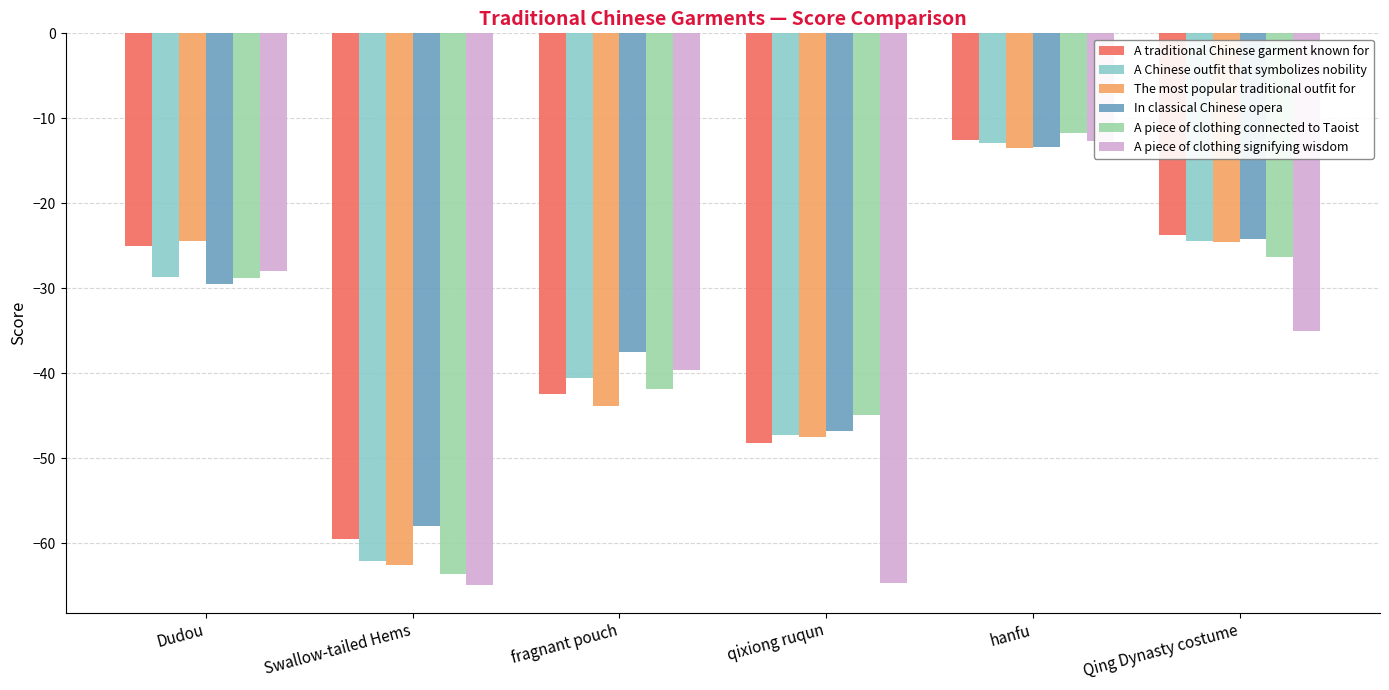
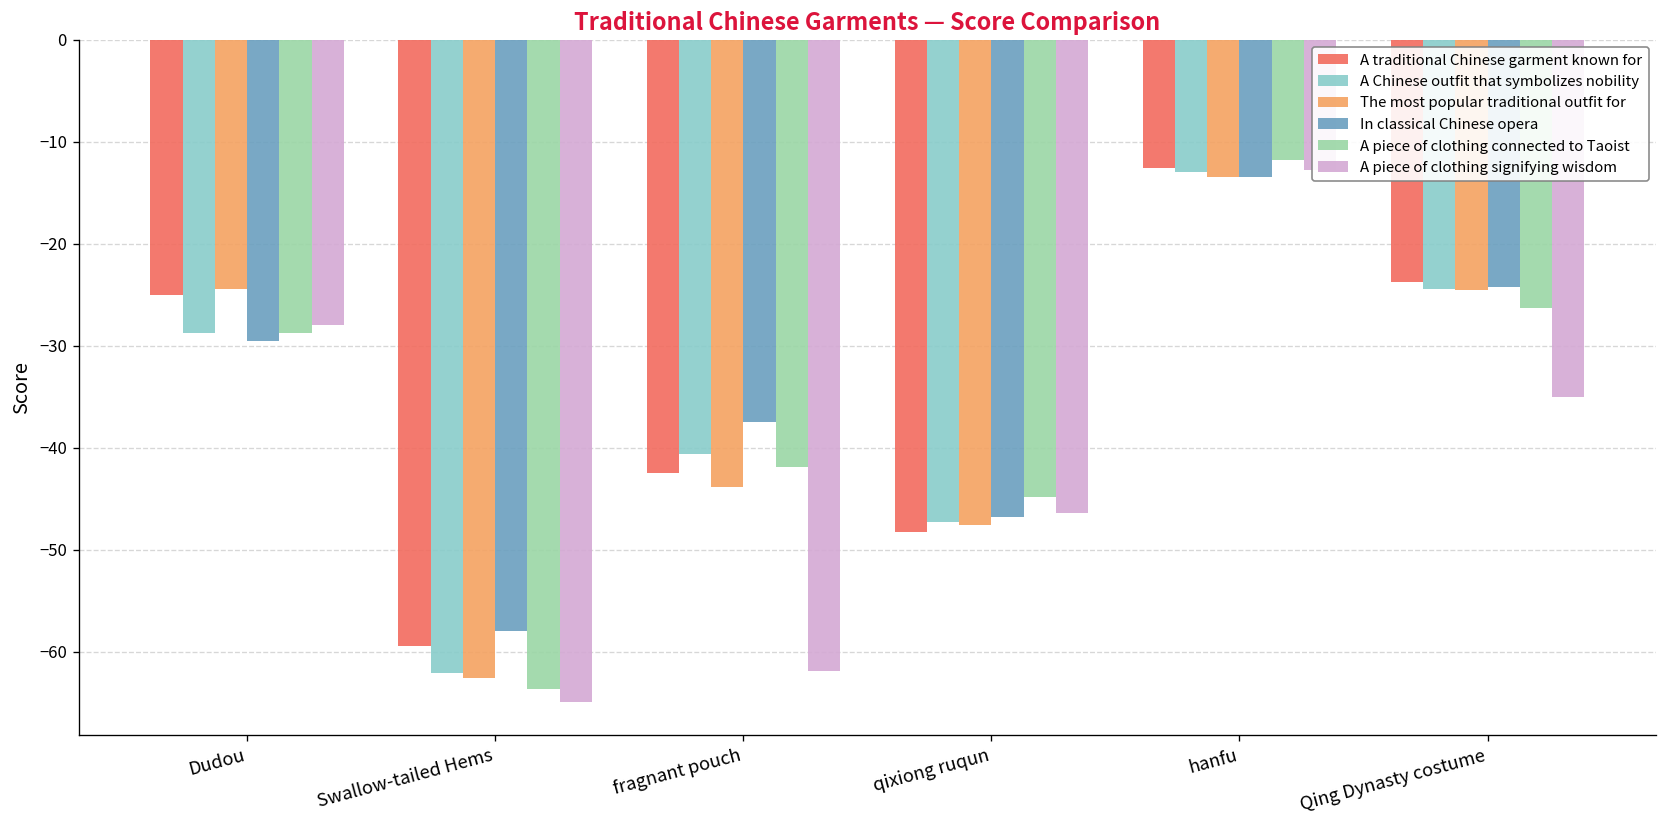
A piece of clothing signifying wisdom, fragnant pouch: -40 -> -62
A piece of clothing signifying wisdom, qixiong ruqun: -65 -> -46
